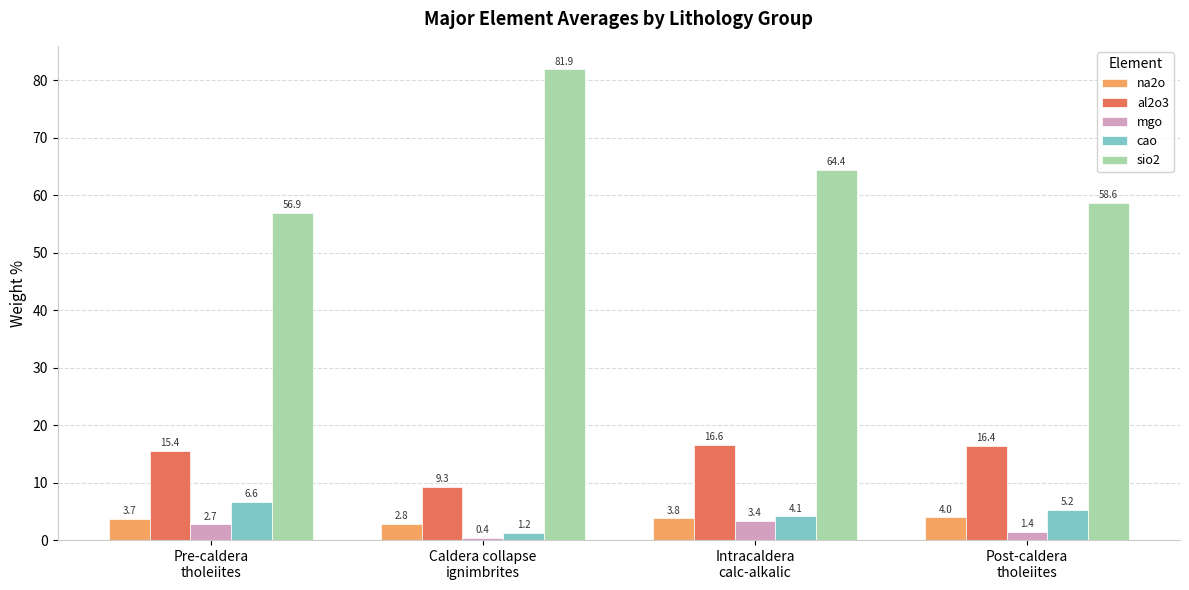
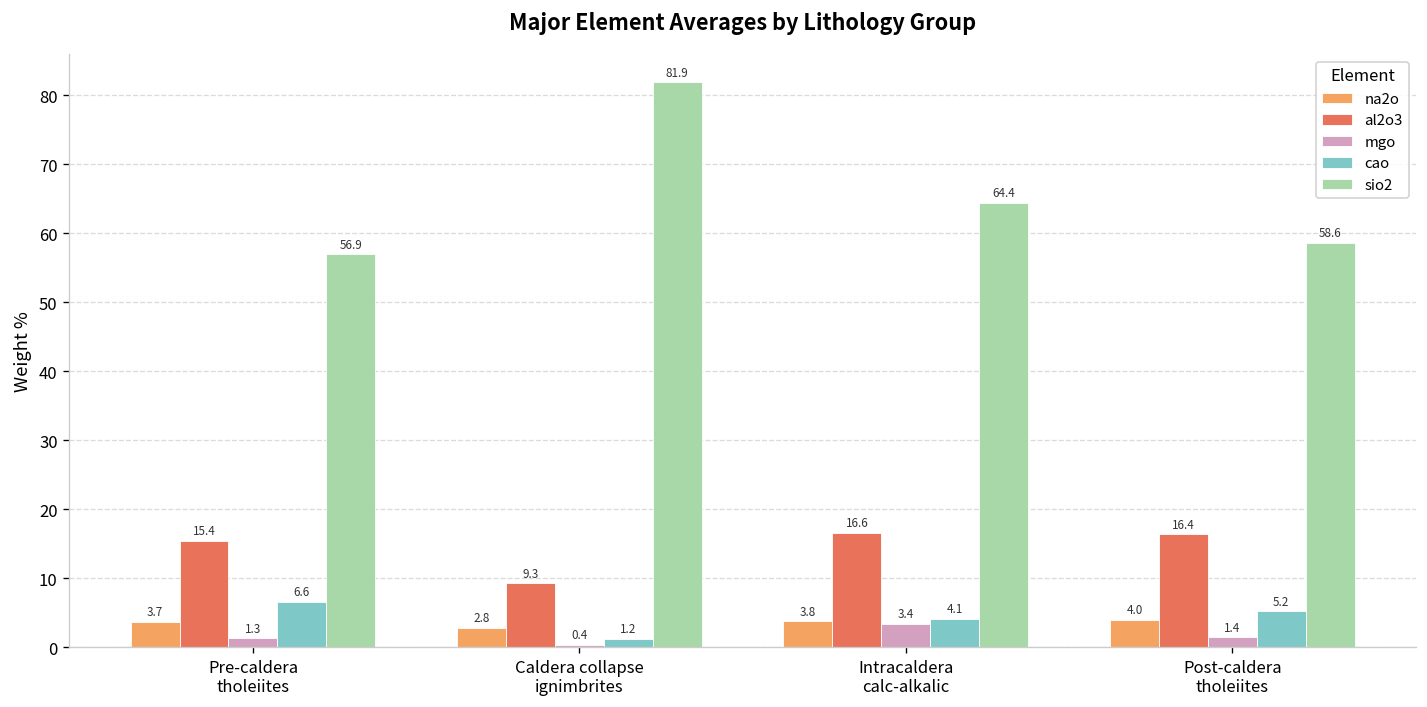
mgo, Pre-caldera tholeiites: 2.7 -> 1.3
